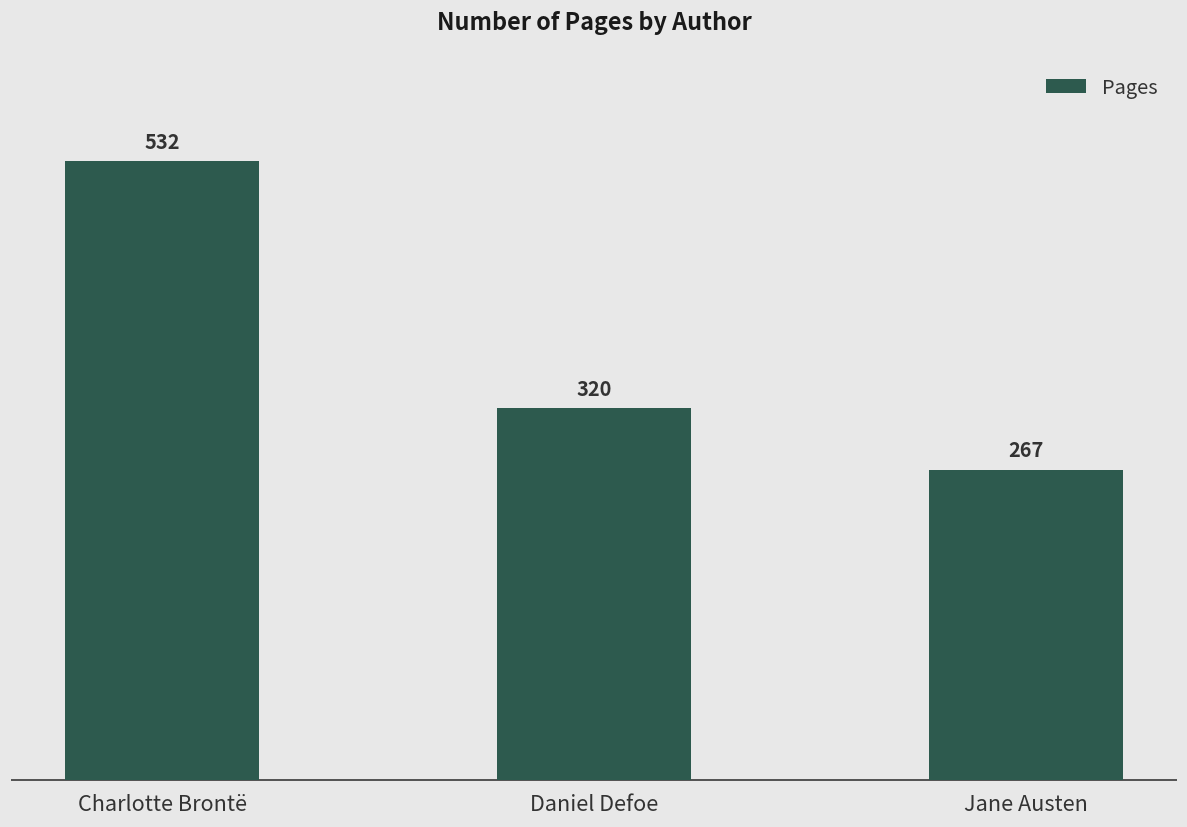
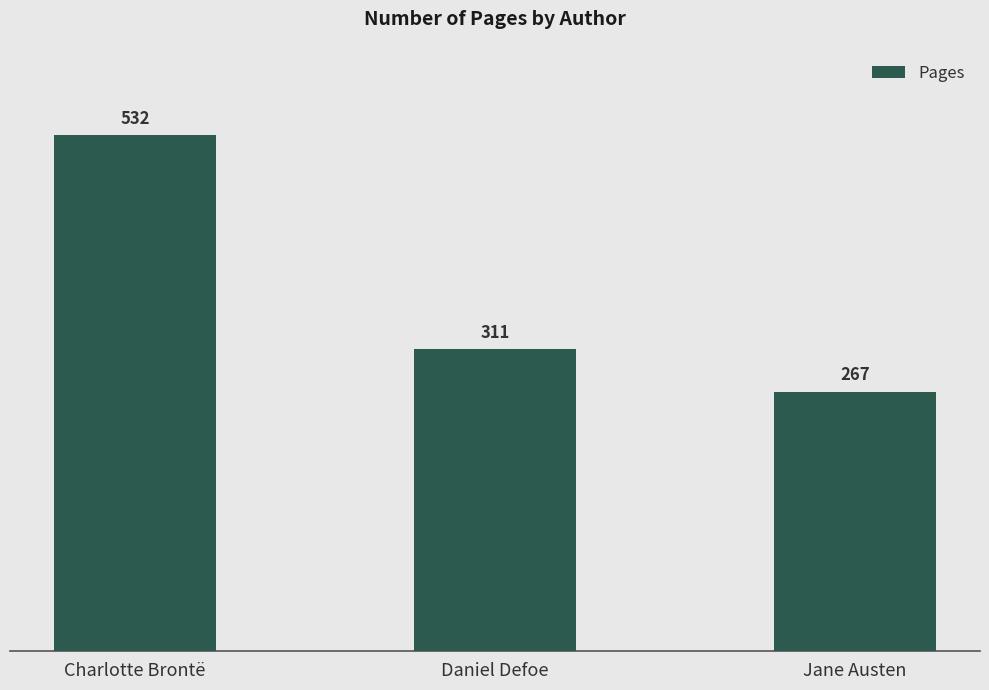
Daniel Defoe: 320 -> 311
